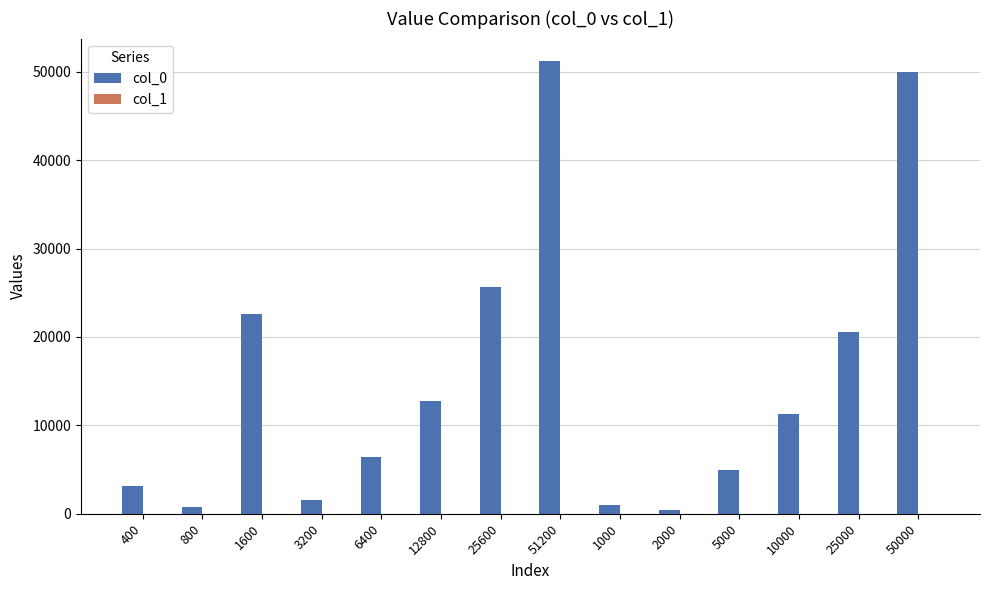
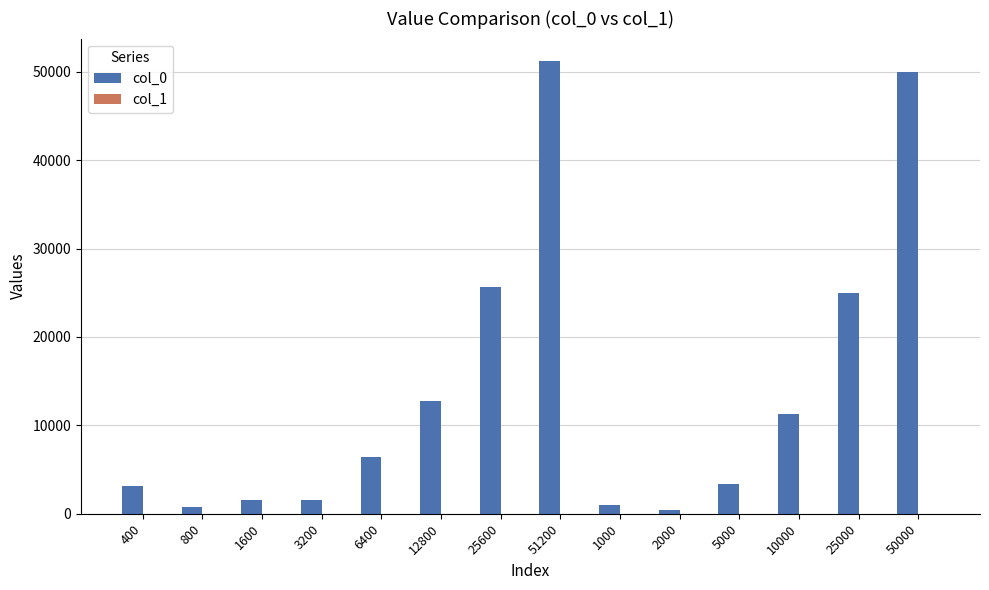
col_0, 1600: 23000 -> 2000
col_0, 5000: 5000 -> 3000
col_0, 25000: 21000 -> 25000
